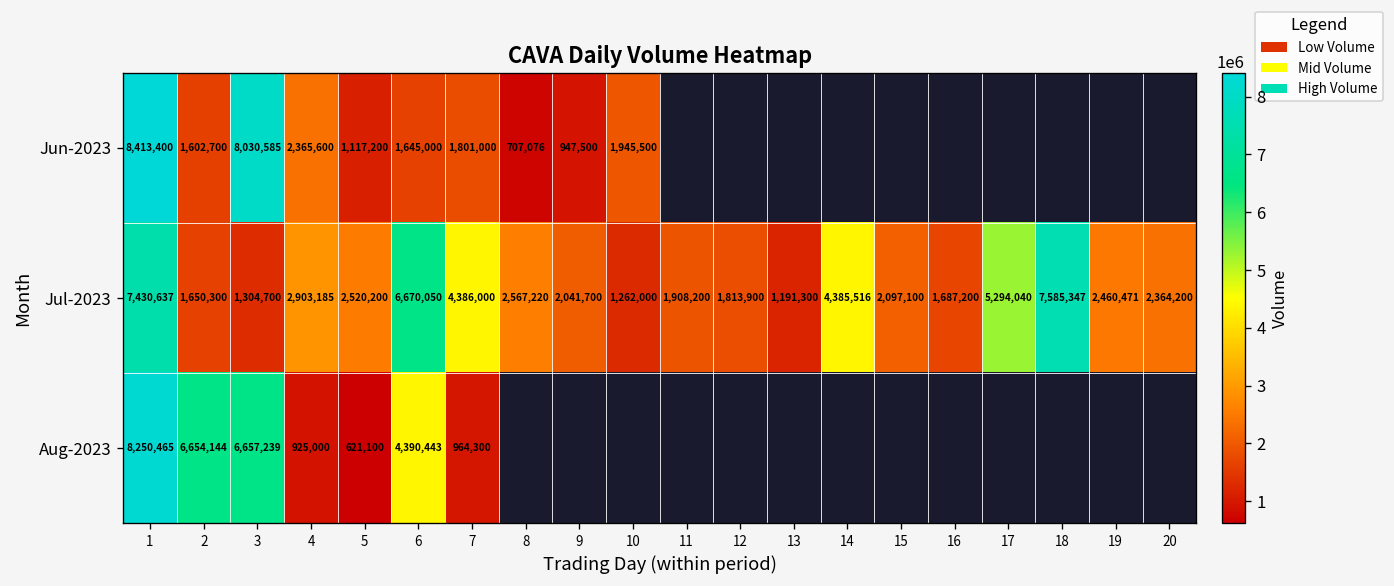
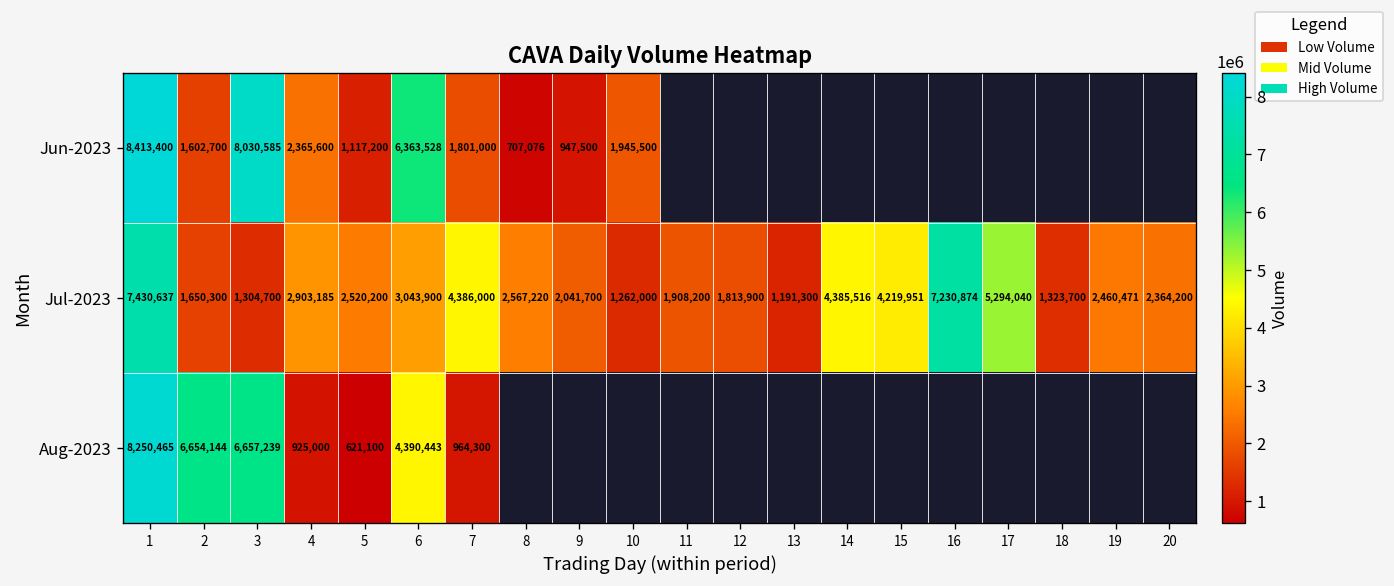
Jun-2023, 6: 1,645,000 -> 6,363,528
Jul-2023, 6: 6,670,050 -> 3,043,900
Jul-2023, 15: 2,097,100 -> 4,219,951
Jul-2023, 16: 1,687,200 -> 7,230,874
Jul-2023, 18: 7,585,347 -> 1,323,700
